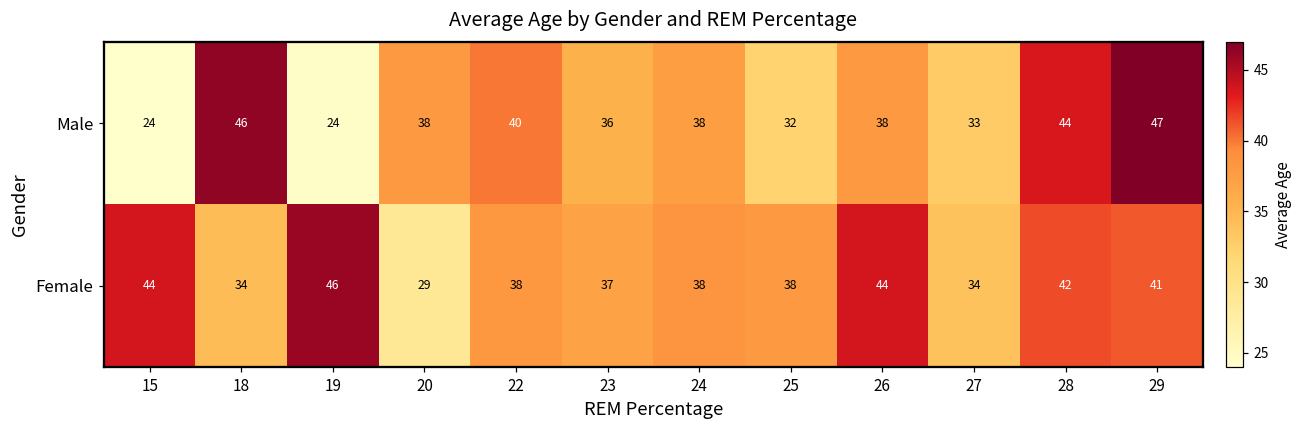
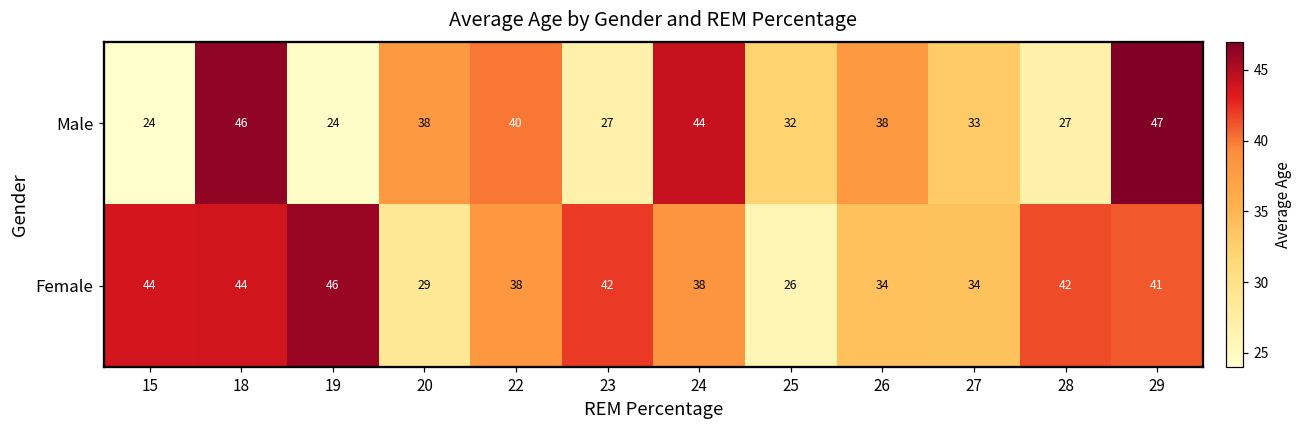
Male, 23: 36 -> 27
Male, 24: 38 -> 44
Male, 28: 44 -> 27
Female, 18: 34 -> 44
Female, 23: 37 -> 42
Female, 25: 38 -> 26
Female, 26: 44 -> 34
